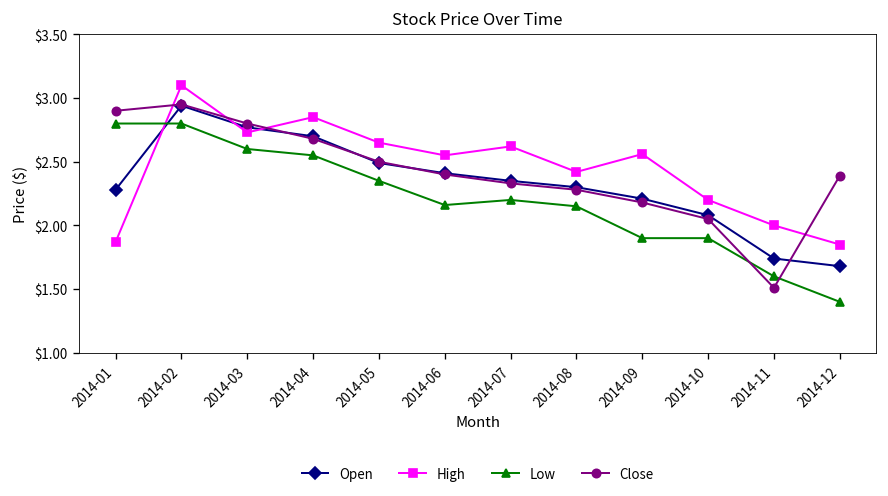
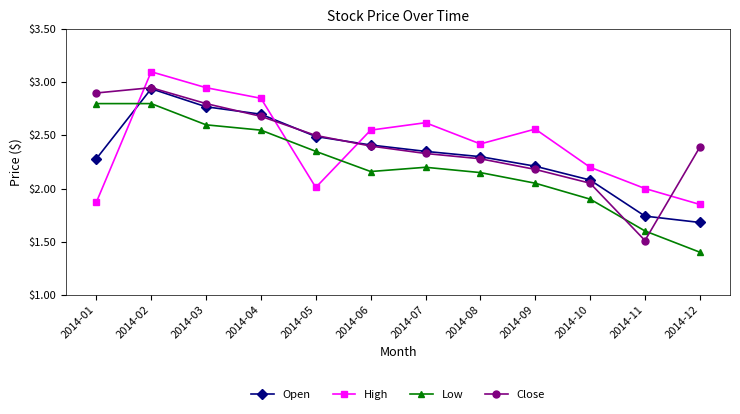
High, 2014-03: $2.73 -> $2.95
High, 2014-05: $2.65 -> $2.01
Low, 2014-09: $1.90 -> $2.05
